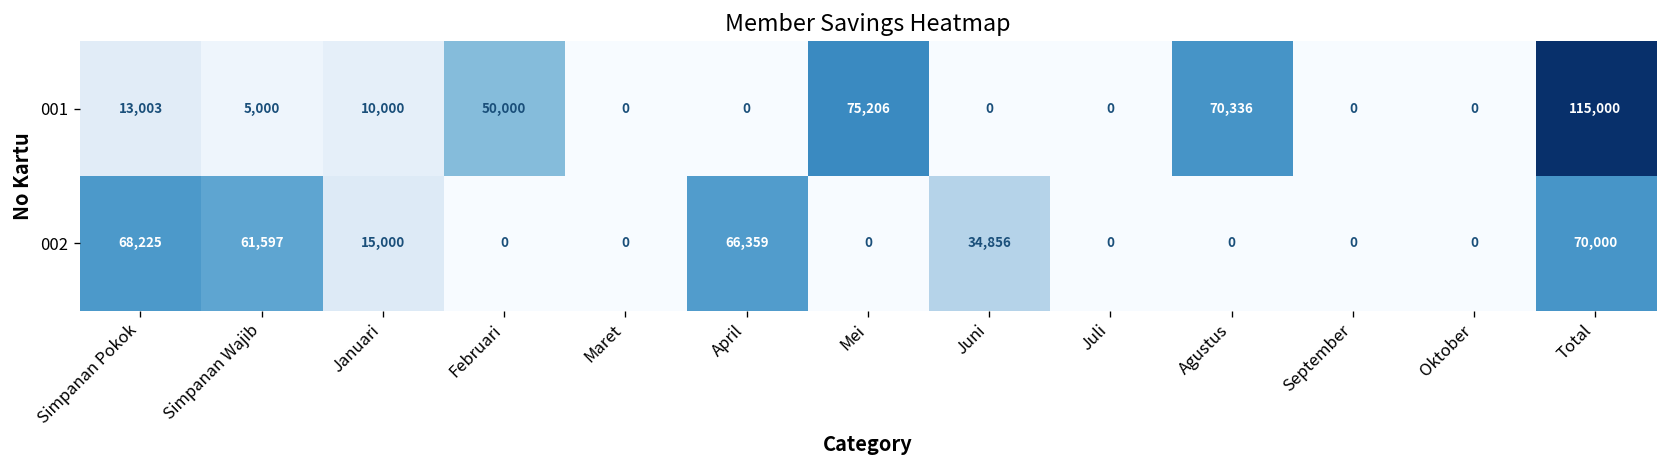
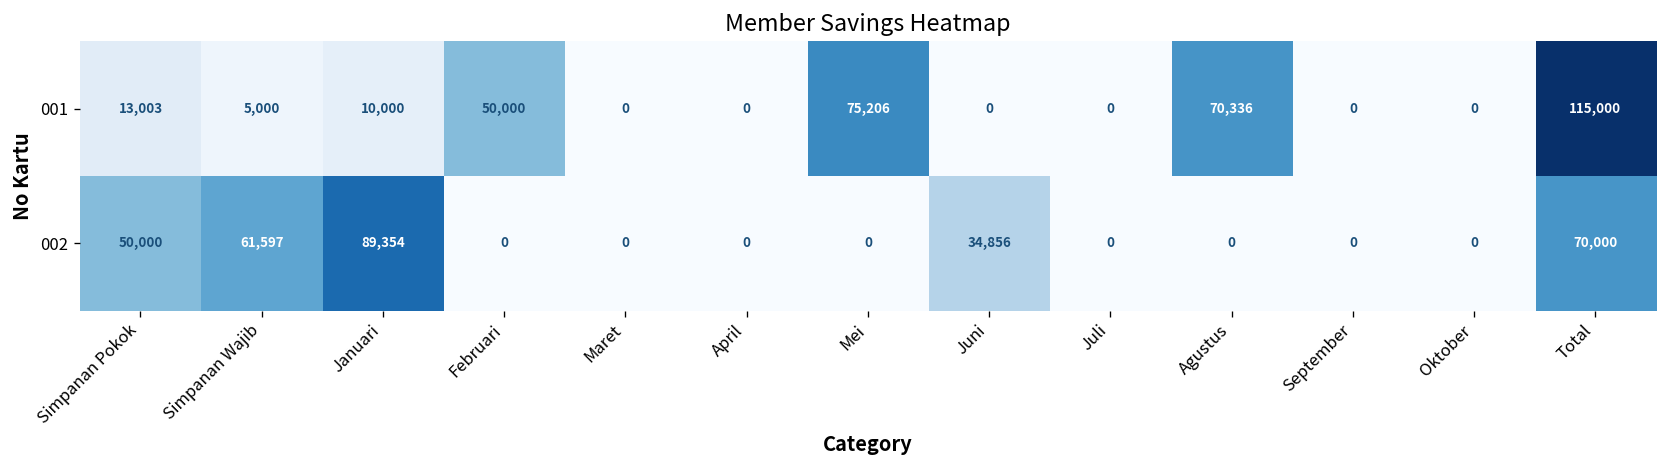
002, Simpanan Pokok: 68,225 -> 50,000
002, Januari: 15,000 -> 89,354
002, April: 66,359 -> 0
